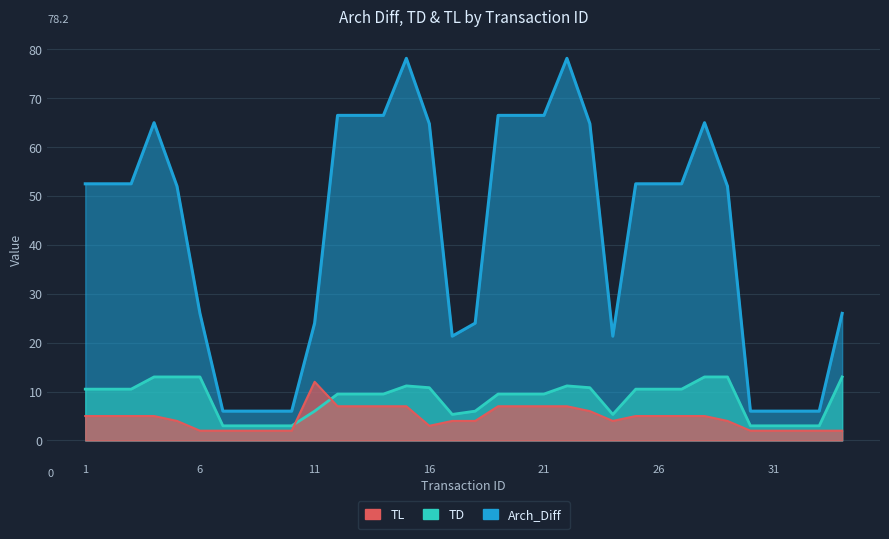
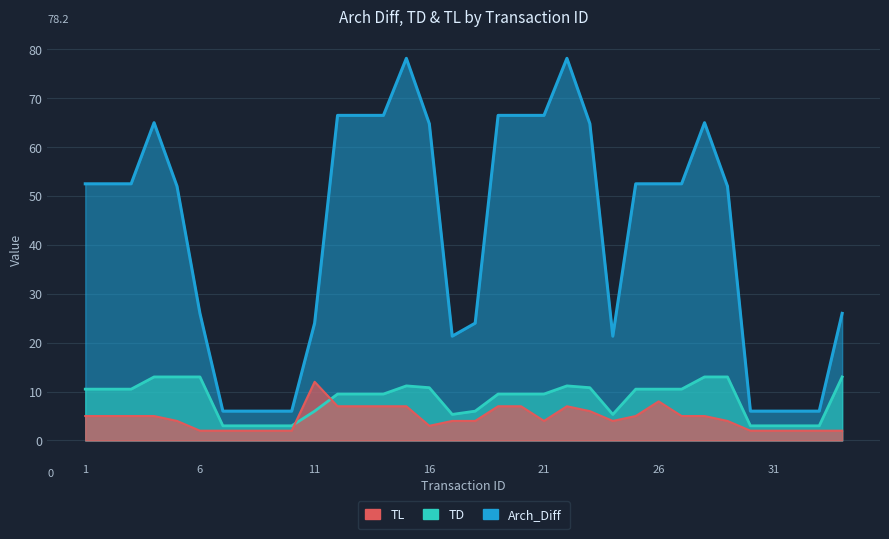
TL, 21: 7 -> 4
TL, 26: 5 -> 8
